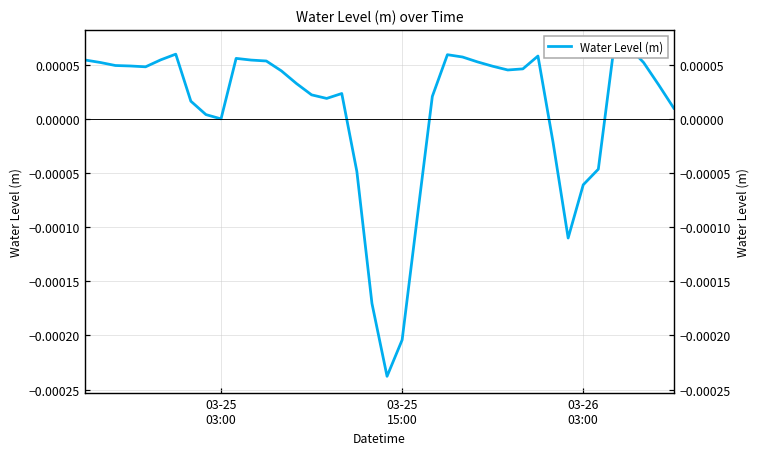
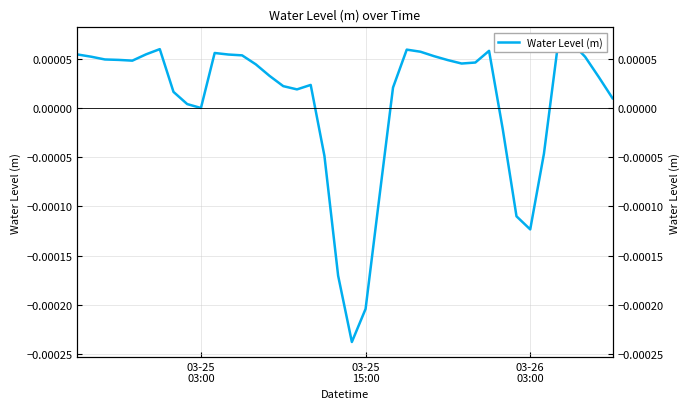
03-26 03:00: -0.00006 -> -0.00012
